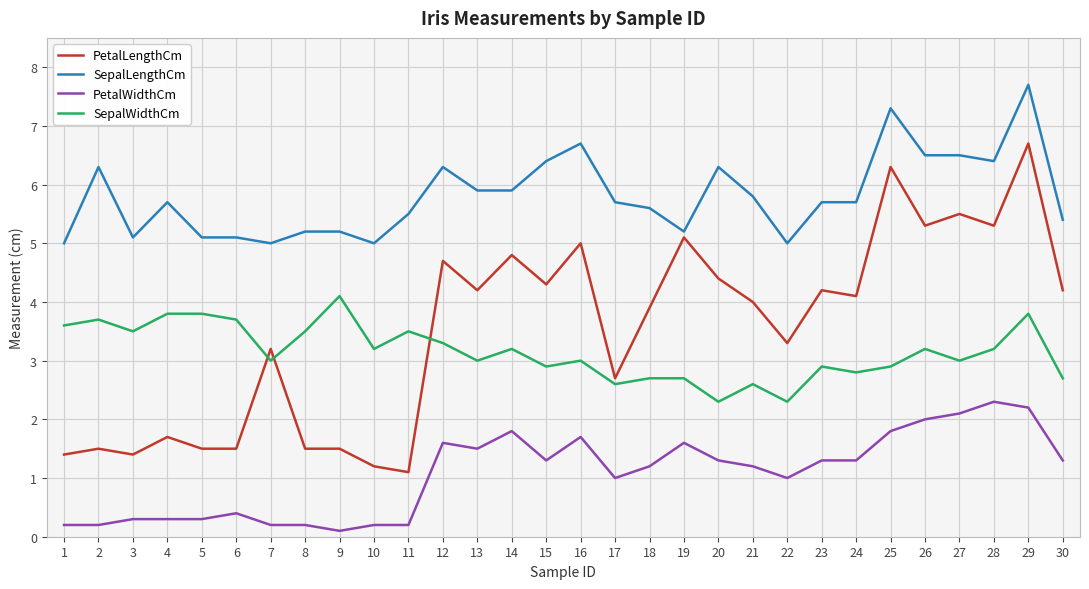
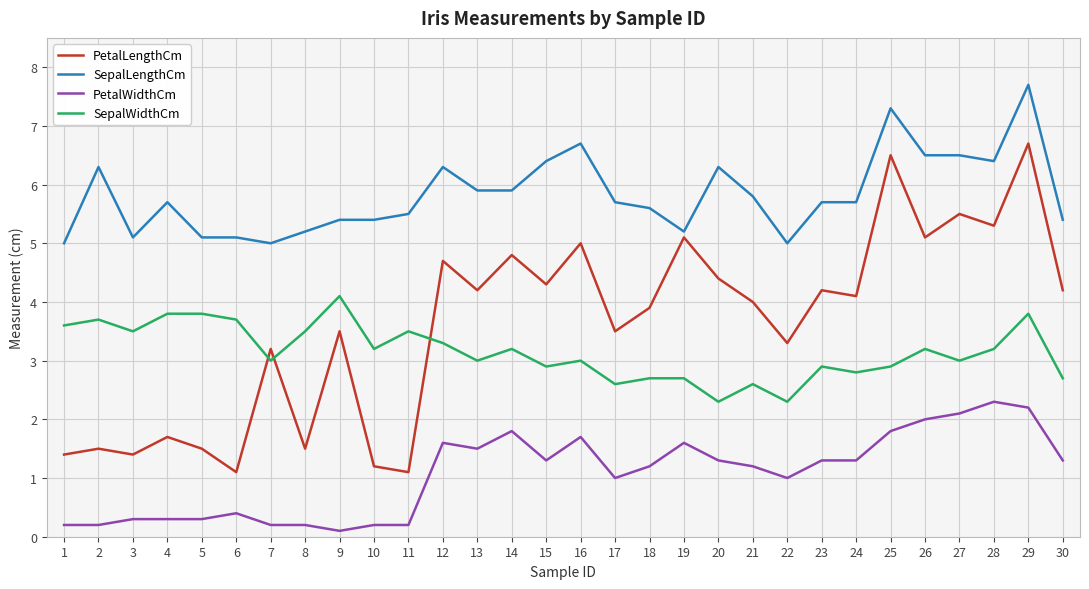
PetalLengthCm, 6: 1.5 -> 1.1
PetalLengthCm, 9: 1.5 -> 3.5
SepalLengthCm, 9: 5.2 -> 5.4
SepalLengthCm, 10: 5.0 -> 5.4
PetalLengthCm, 17: 2.7 -> 3.5
PetalLengthCm, 25: 6.3 -> 6.5
PetalLengthCm, 26: 5.3 -> 5.1
